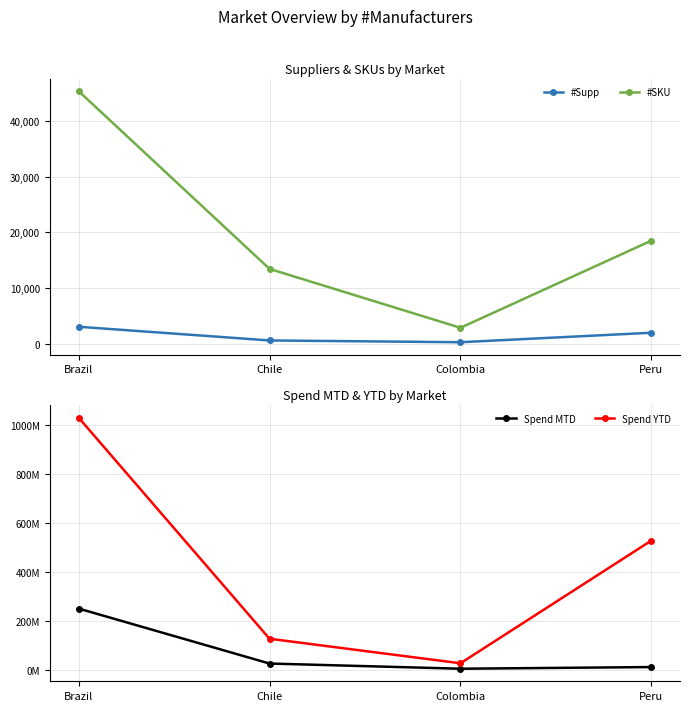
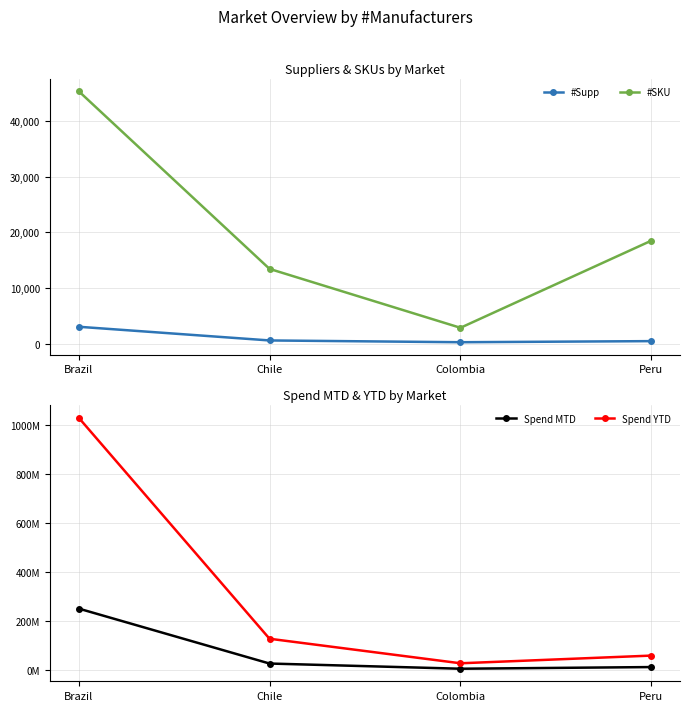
Suppliers & SKUs by Market, #Supp, Peru: 2,000 -> 0
Spend MTD & YTD by Market, Spend YTD, Peru: 530000000 -> 60000000
